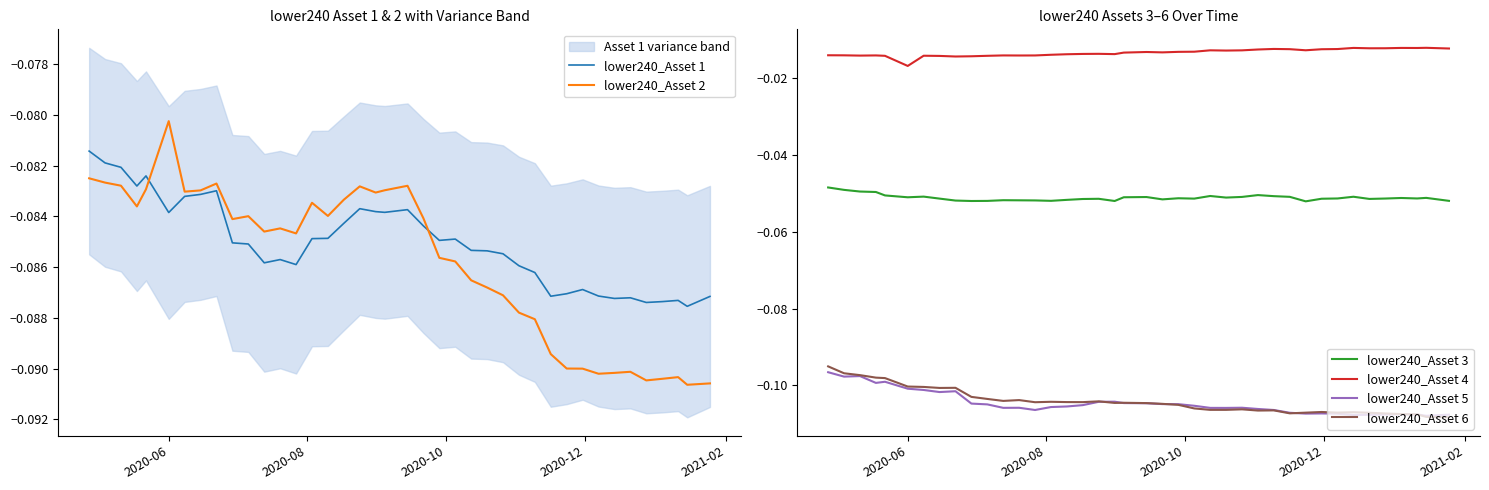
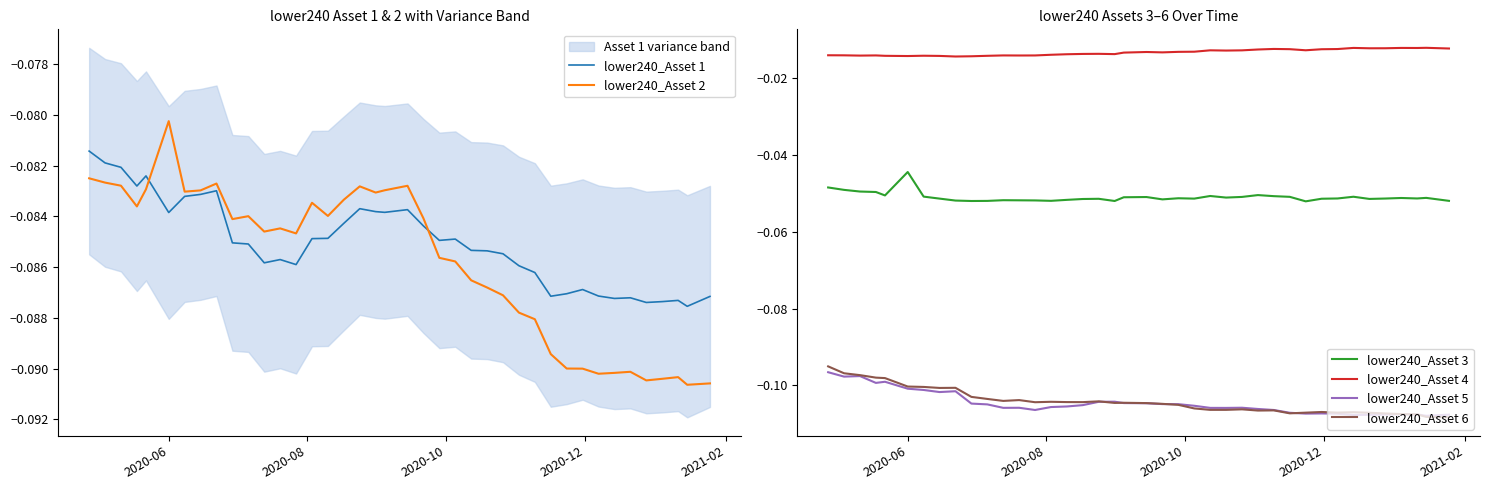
lower240 Assets 3–6 Over Time, lower240_Asset 3, 2020-06: -0.051 -> -0.045
lower240 Assets 3–6 Over Time, lower240_Asset 4, 2020-06: -0.017 -> -0.014
